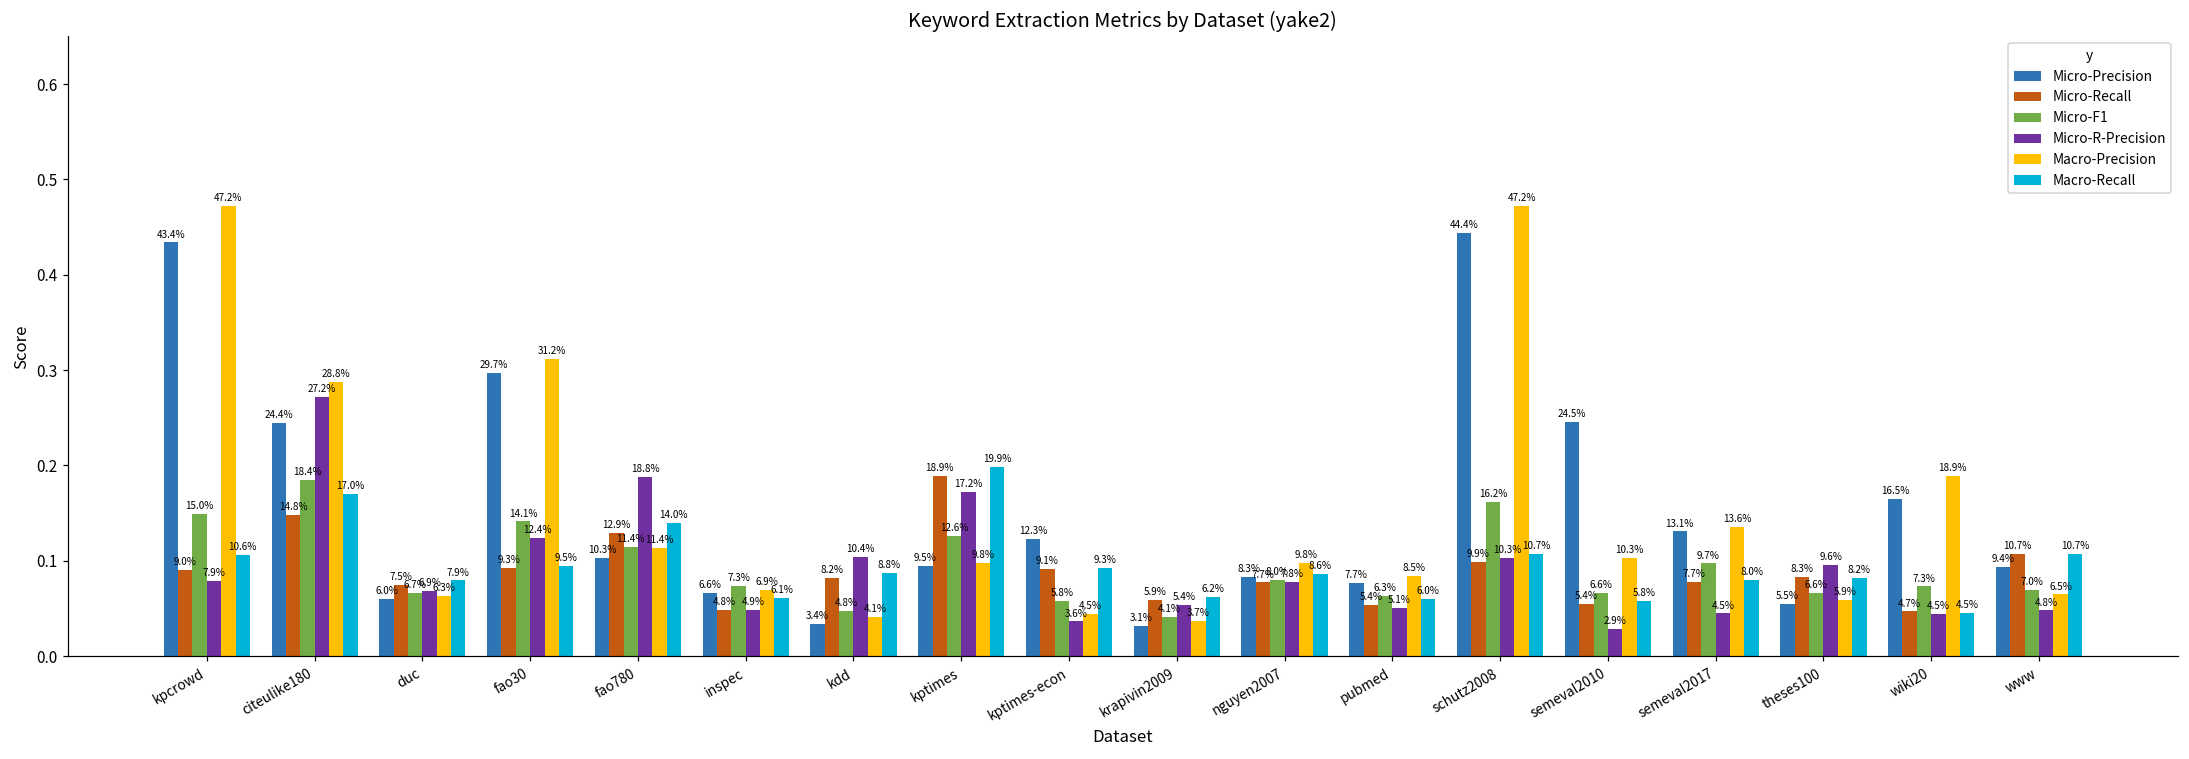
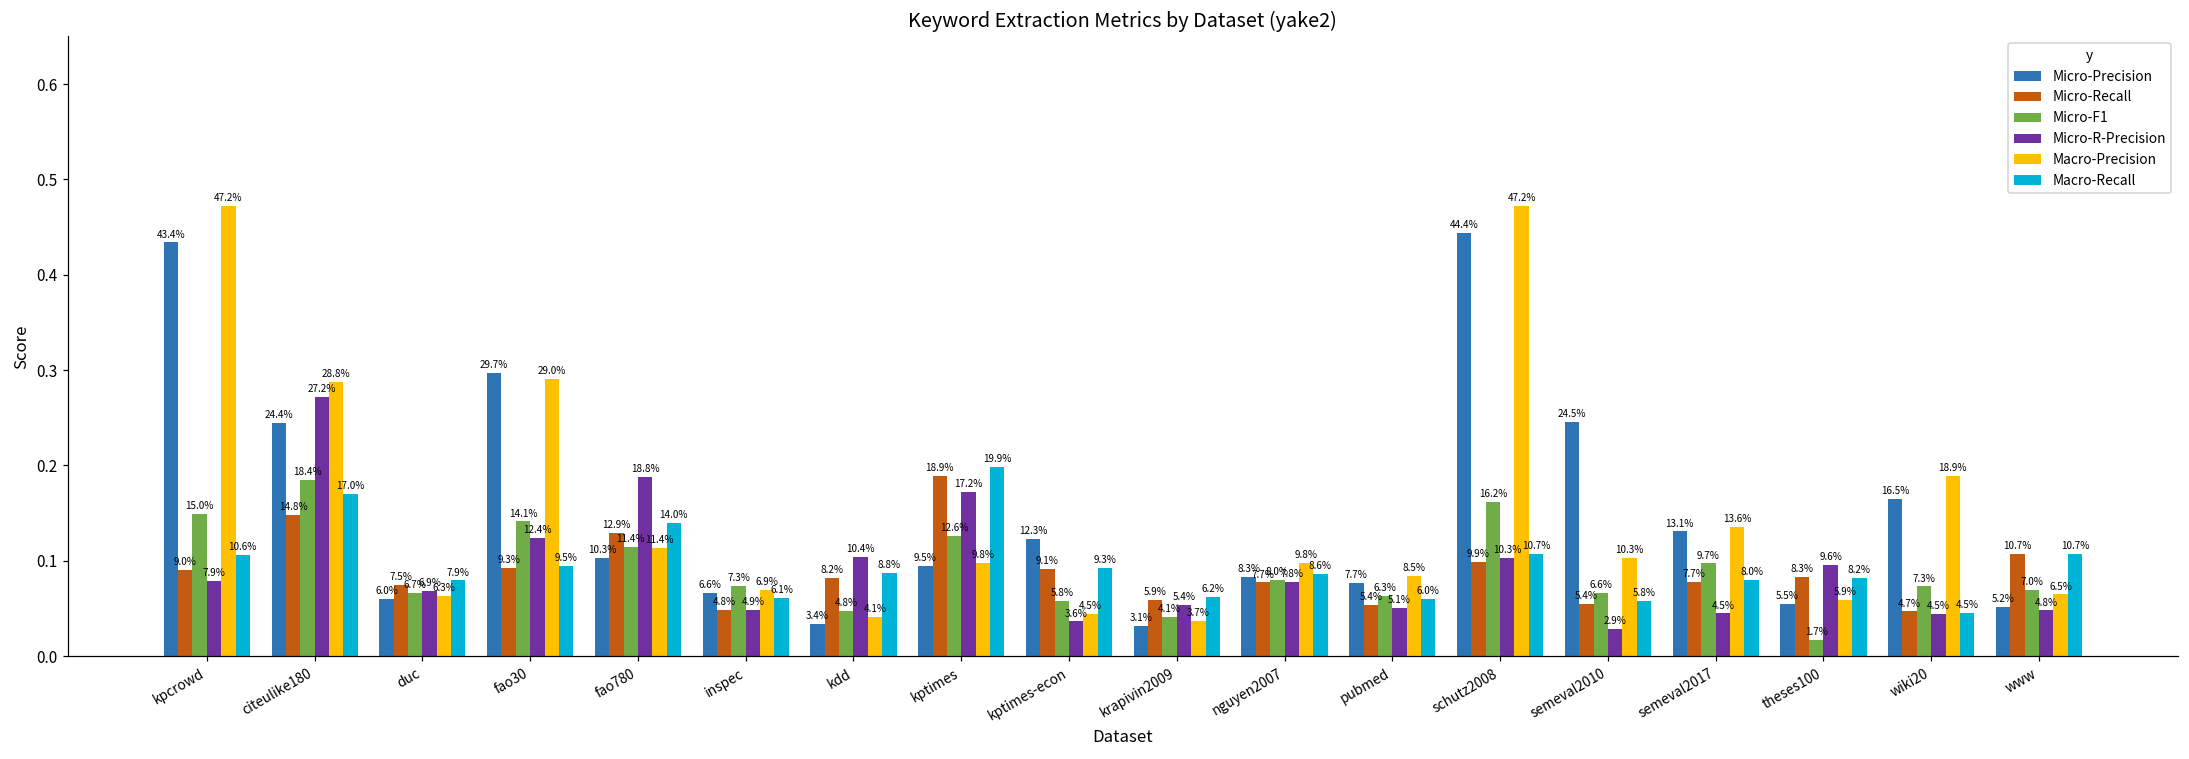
Macro-Precision, fao30: 31.2% -> 29.0%
Micro-F1, theses100: 6.6% -> 1.7%
Micro-Precision, www: 9.4% -> 5.2%
